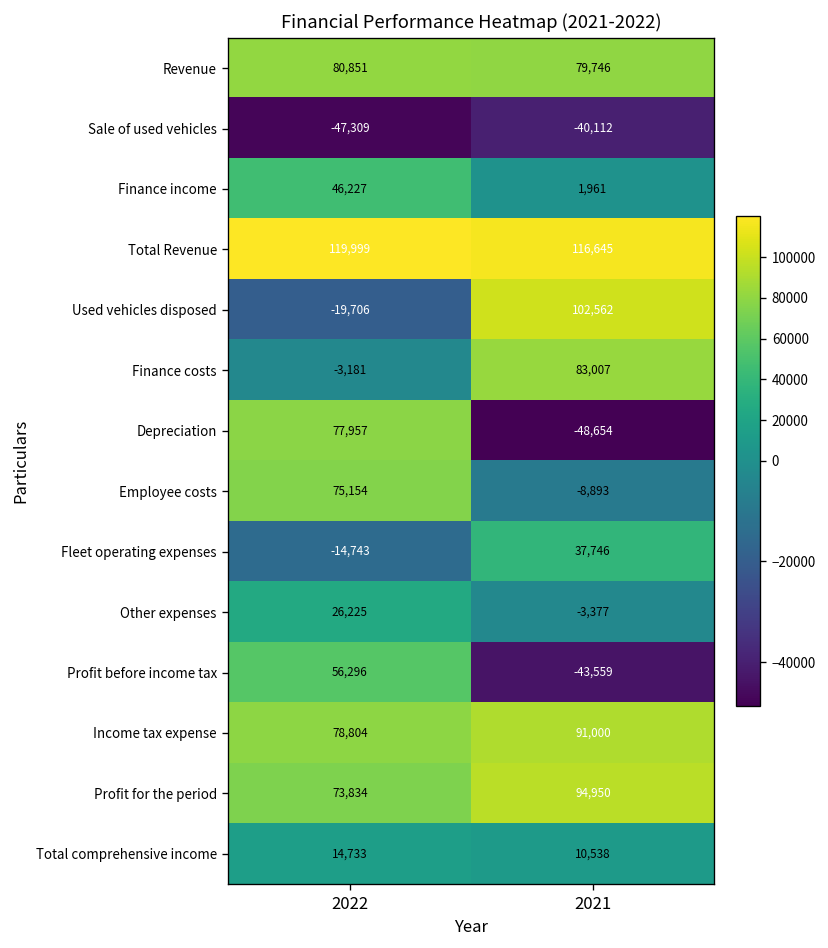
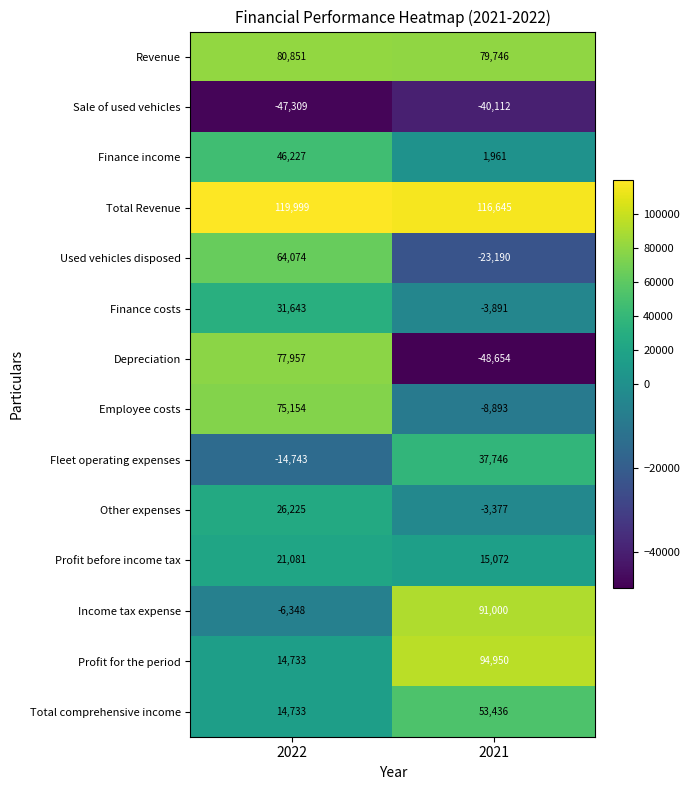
Used vehicles disposed, 2022: -19,706 -> 64,074
Used vehicles disposed, 2021: 102,562 -> -23,190
Finance costs, 2022: -3,181 -> 31,643
Finance costs, 2021: 83,007 -> -3,891
Profit before income tax, 2022: 56,296 -> 21,081
Profit before income tax, 2021: -43,559 -> 15,072
Income tax expense, 2022: 78,804 -> -6,348
Profit for the period, 2022: 73,834 -> 14,733
Total comprehensive income, 2021: 10,538 -> 53,436
